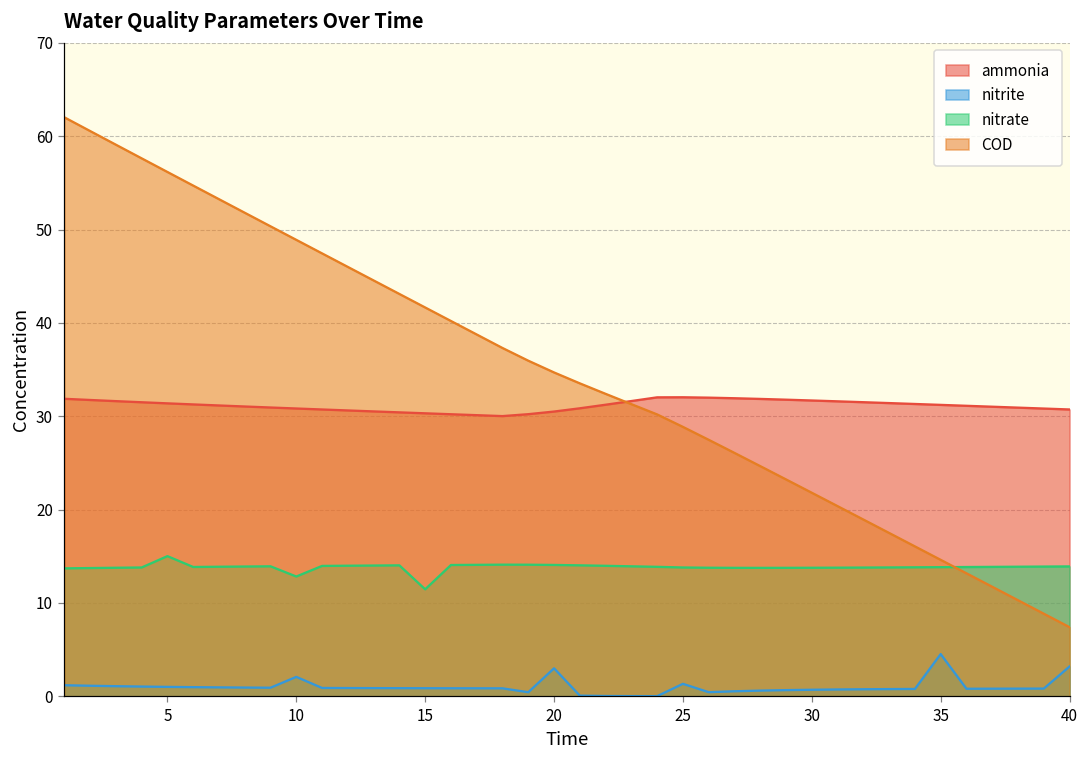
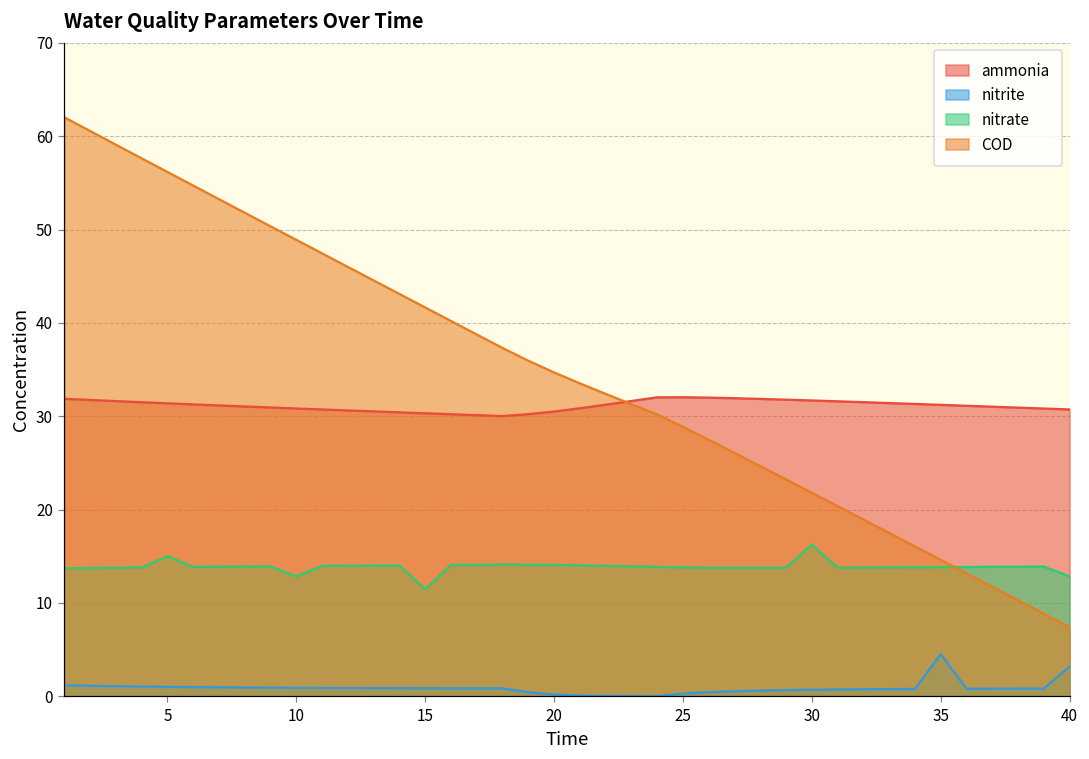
nitrite, 10: 2 -> 1
nitrite, 20: 3 -> 0
nitrite, 25: 1 -> 0
nitrate, 30: 14 -> 16
nitrate, 40: 14 -> 13
